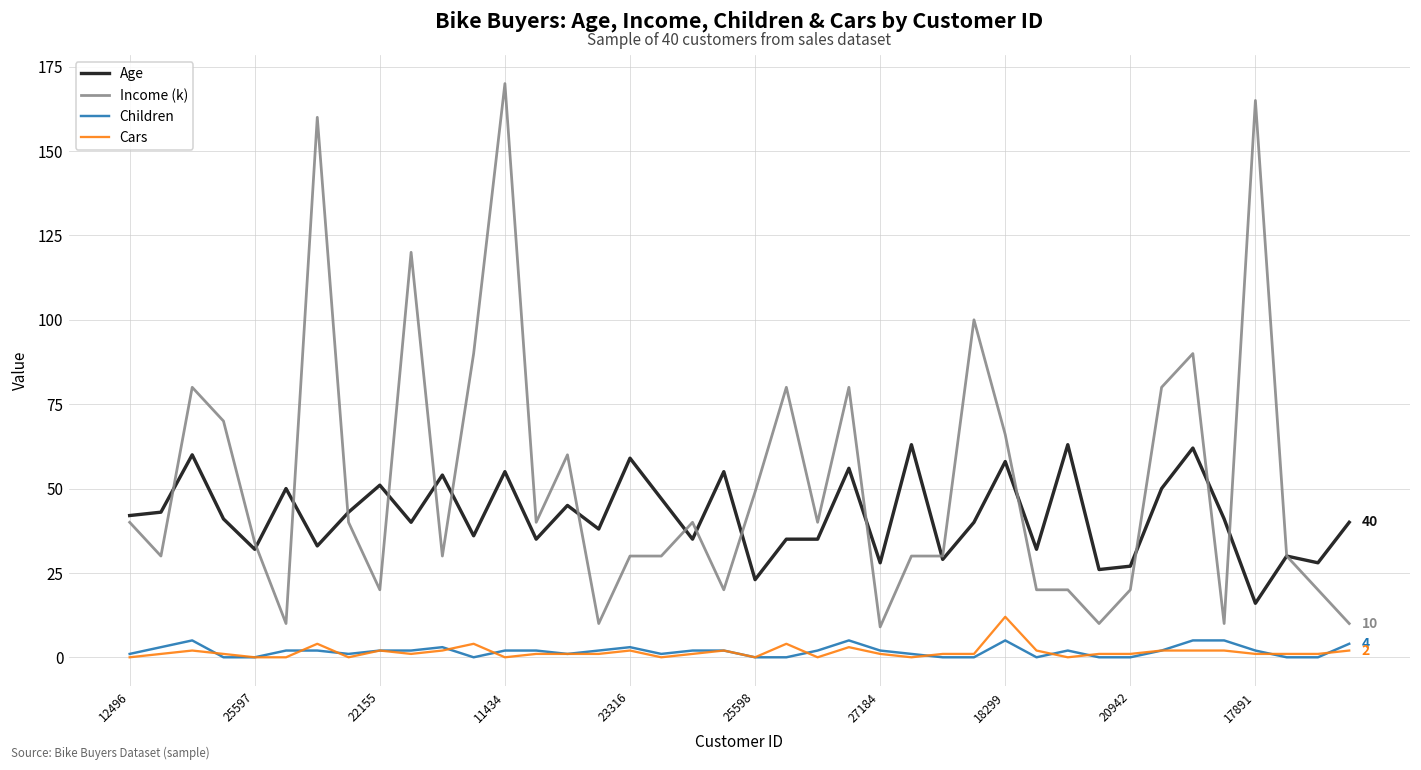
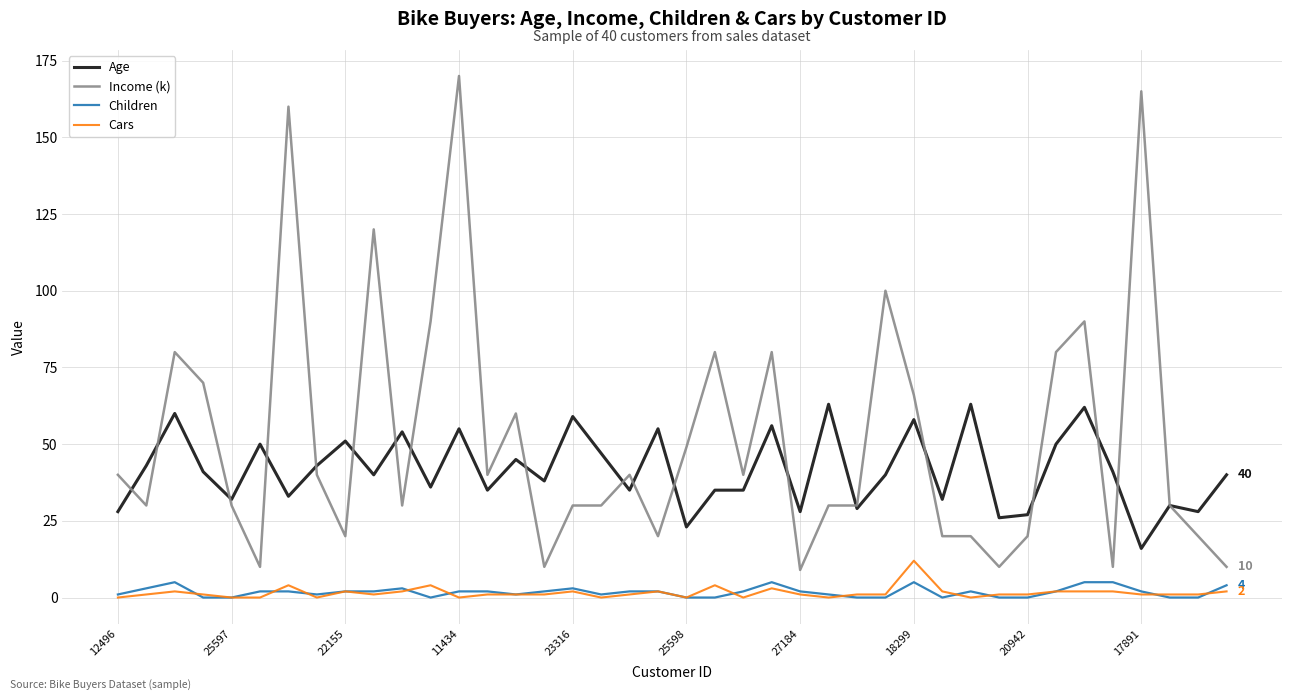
Age, 12496: 42 -> 28
Income (k), 25597: 34 -> 30
